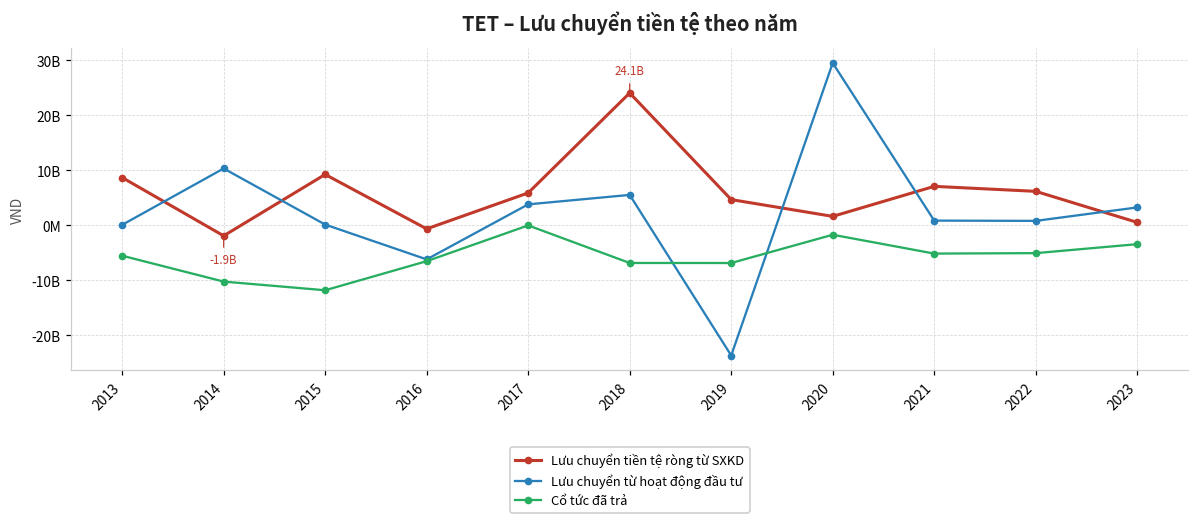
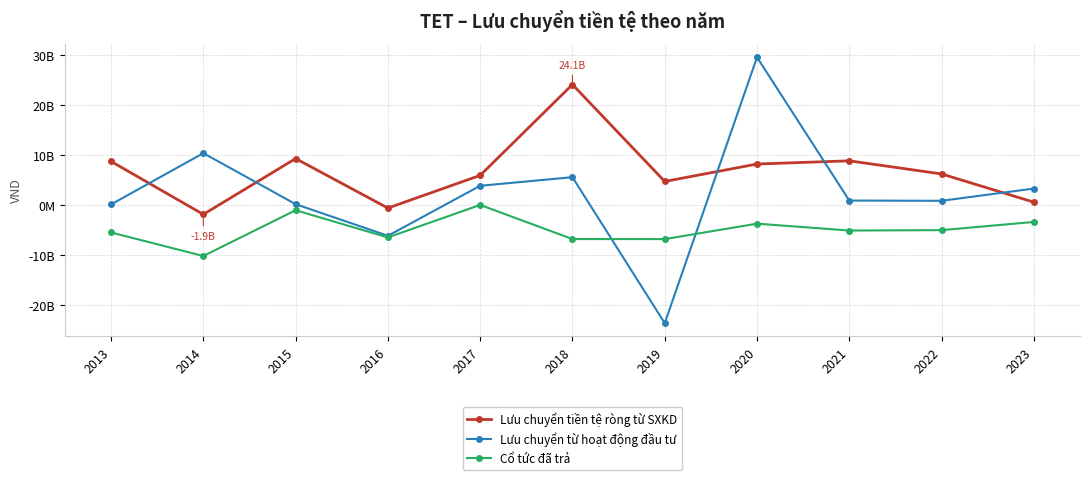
Cổ tức đã trả, 2015: -12000000000 -> -1000000000
Lưu chuyển tiền tệ ròng từ SXKD, 2020: 2000000000 -> 8000000000
Cổ tức đã trả, 2020: -2000000000 -> -4000000000
Lưu chuyển tiền tệ ròng từ SXKD, 2021: 7000000000 -> 9000000000
